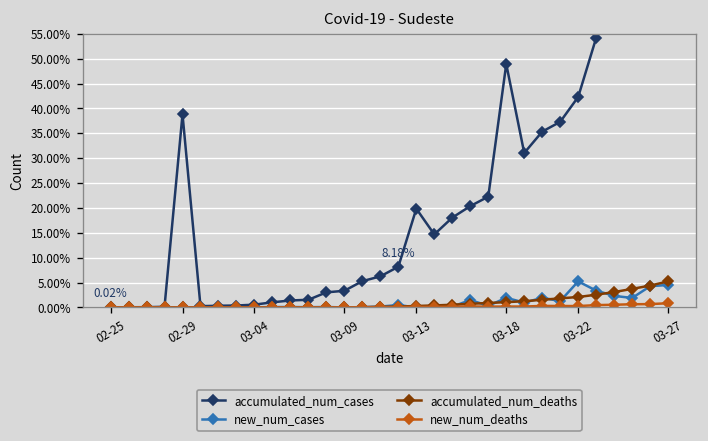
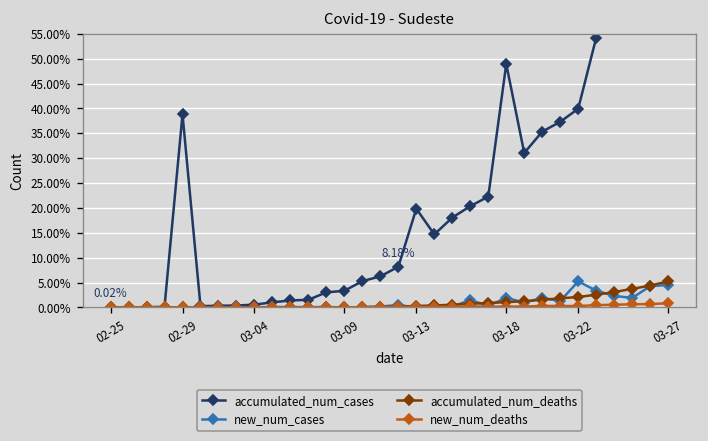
accumulated_num_cases, 03-22: 42% -> 40%
